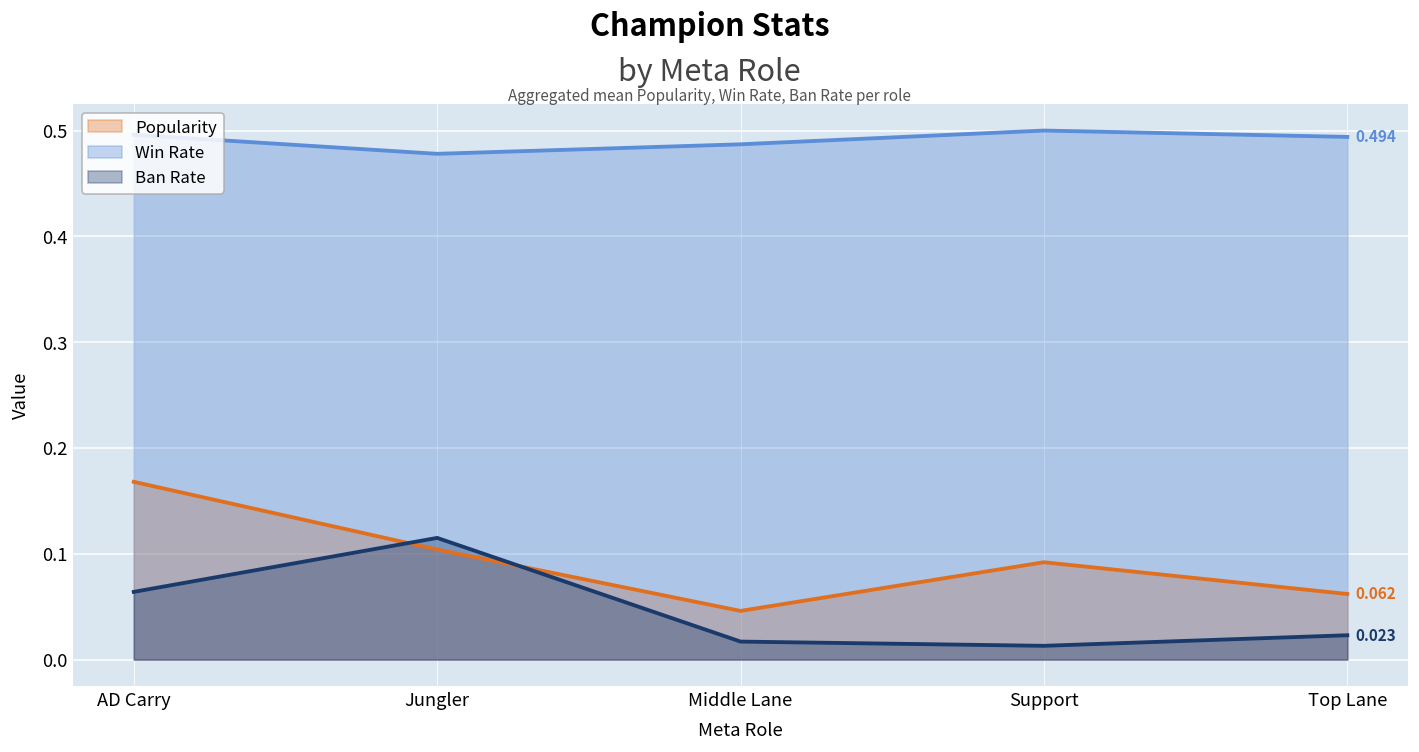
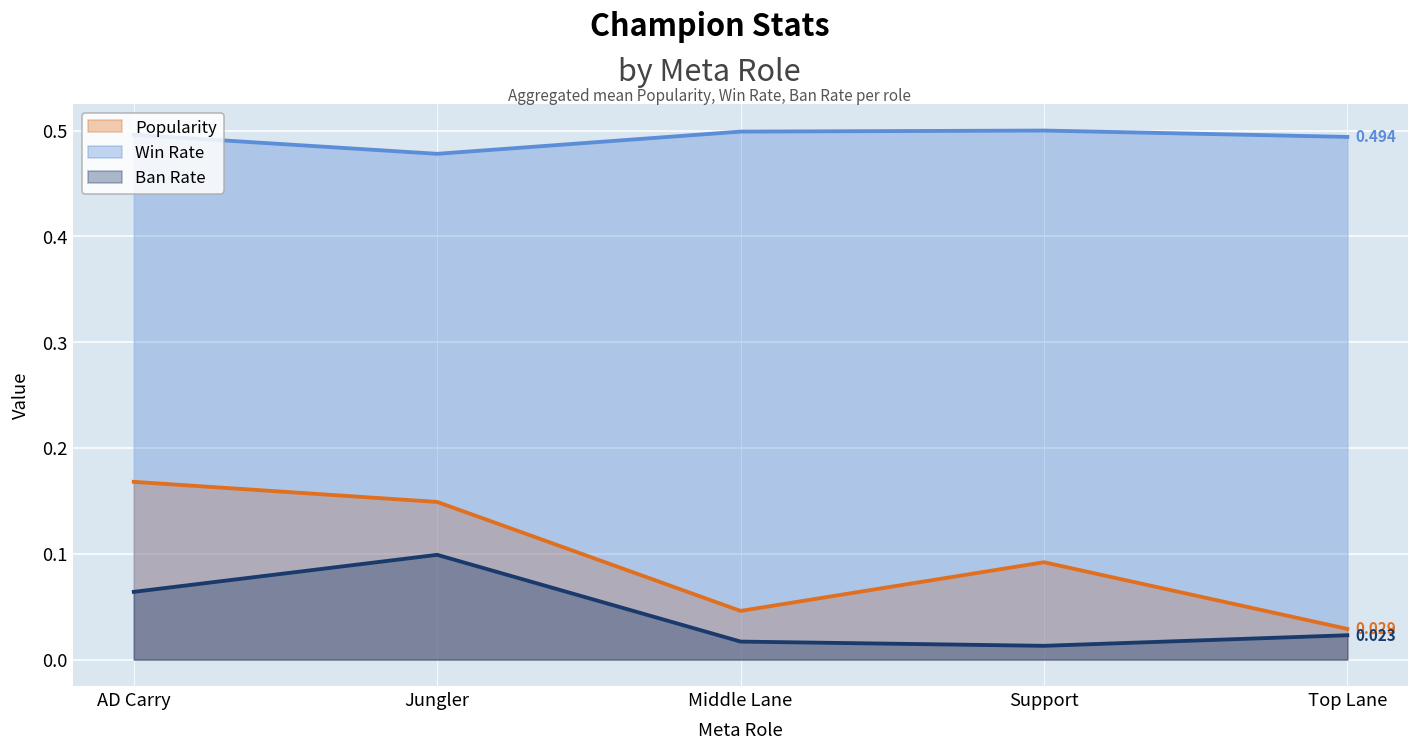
Popularity, Jungler: 0.10 -> 0.15
Ban Rate, Jungler: 0.12 -> 0.10
Win Rate, Middle Lane: 0.49 -> 0.50
Popularity, Top Lane: 0.062 -> 0.029
